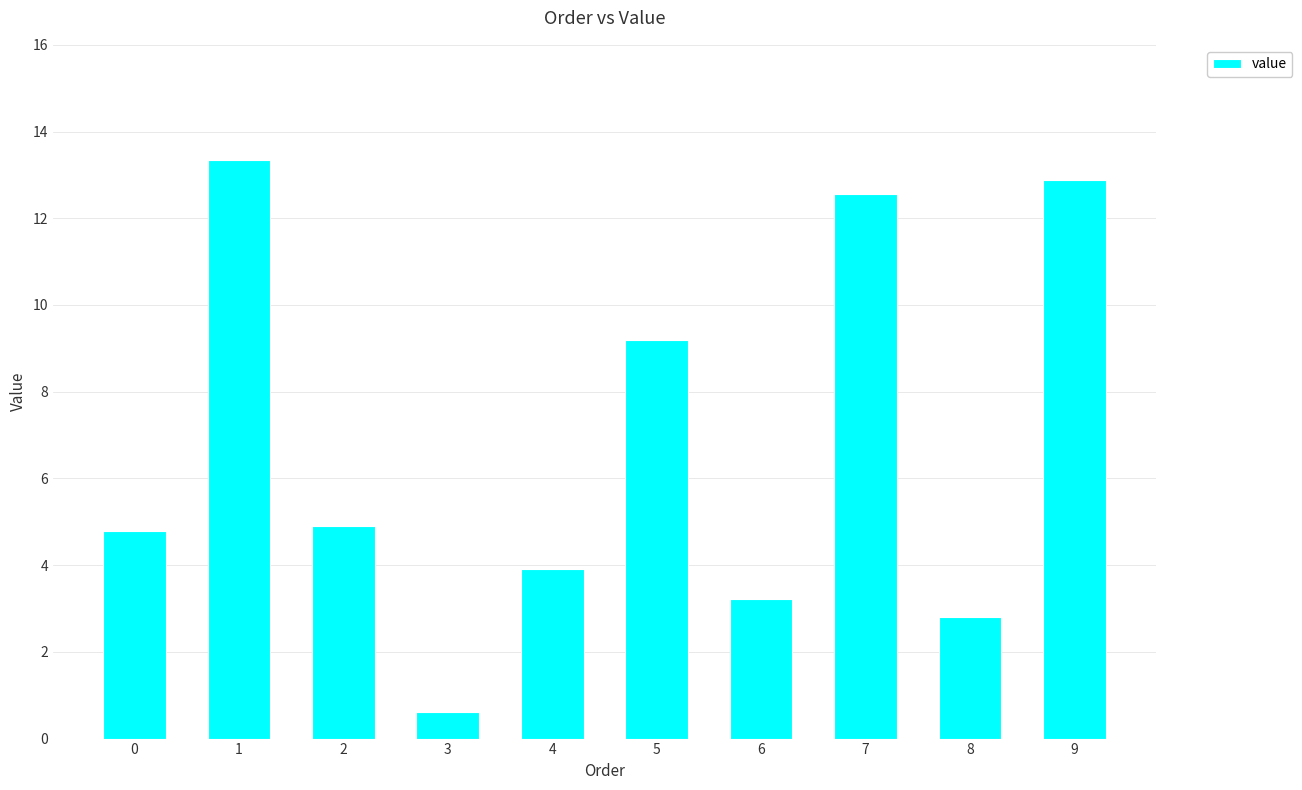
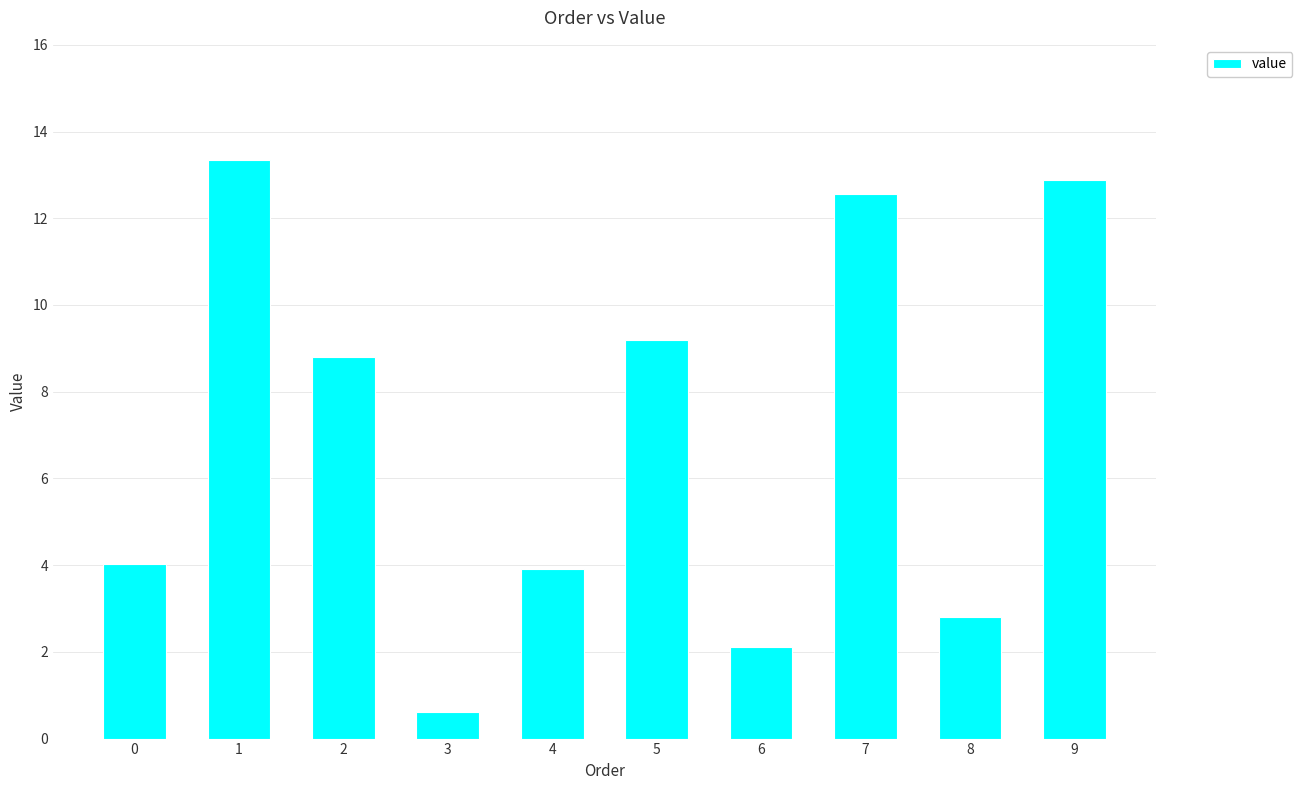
0: 4.8 -> 4.0
2: 4.9 -> 8.8
6: 3.2 -> 2.1
